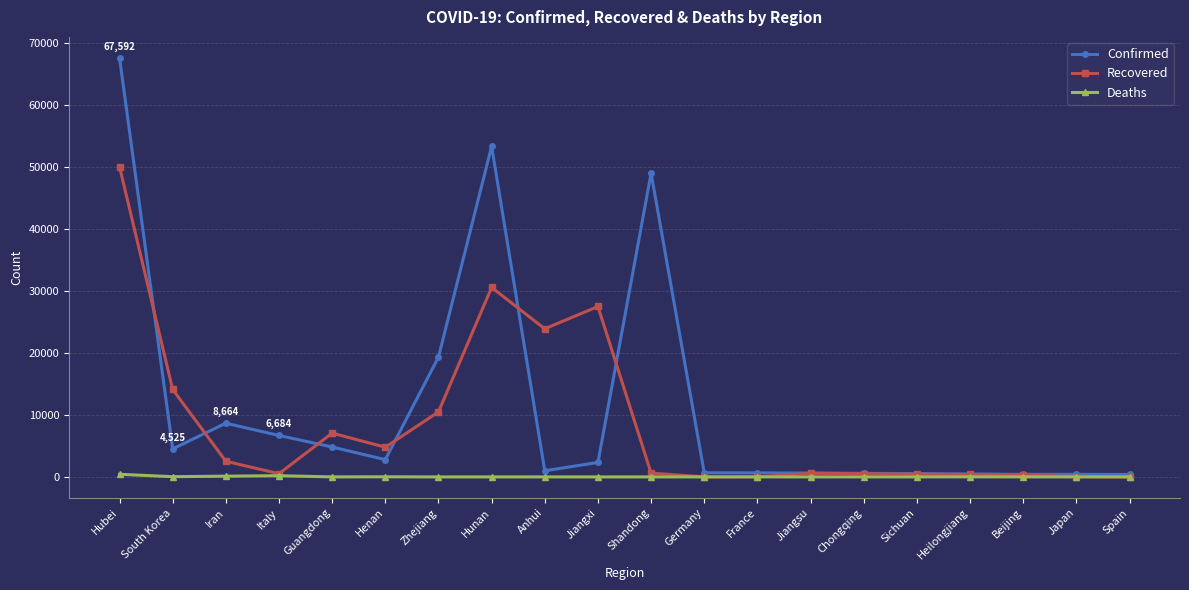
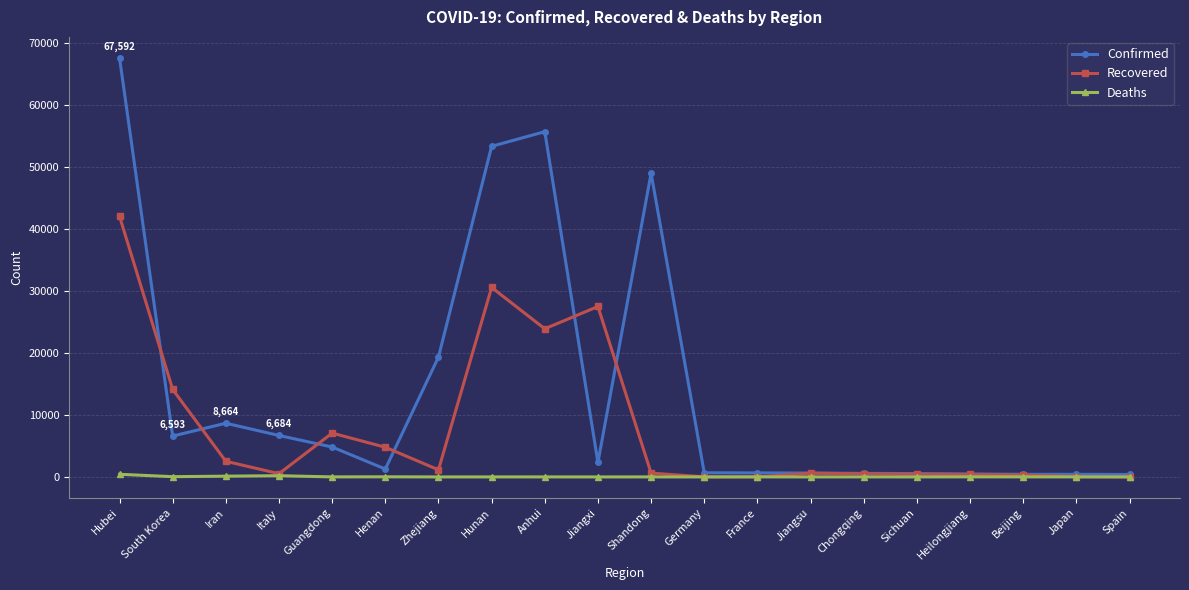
Recovered, Hubei: 50000 -> 42000
Confirmed, South Korea: 4,525 -> 6,593
Confirmed, Henan: 3000 -> 1000
Recovered, Zhejiang: 10000 -> 1000
Confirmed, Anhui: 1000 -> 56000
